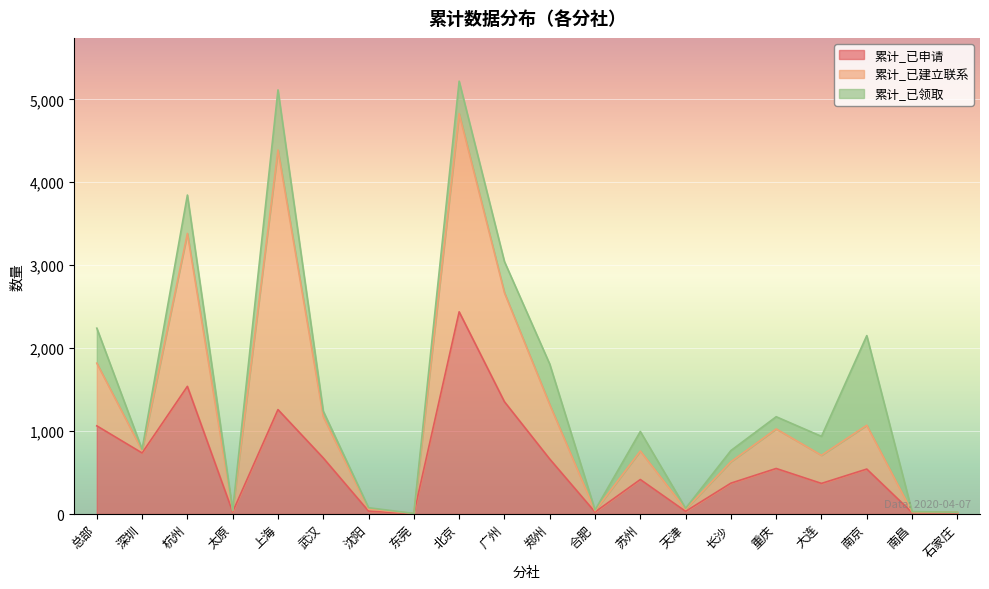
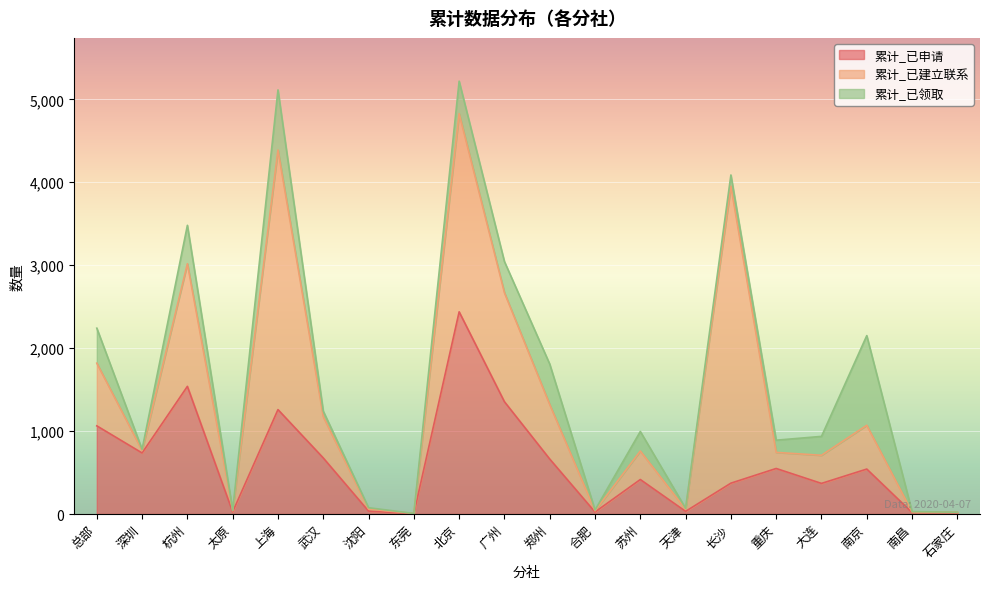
累计_已建立联系, 杭州: 1,800 -> 1,500
累计_已建立联系, 长沙: 300 -> 3,600
累计_已建立联系, 重庆: 500 -> 200
